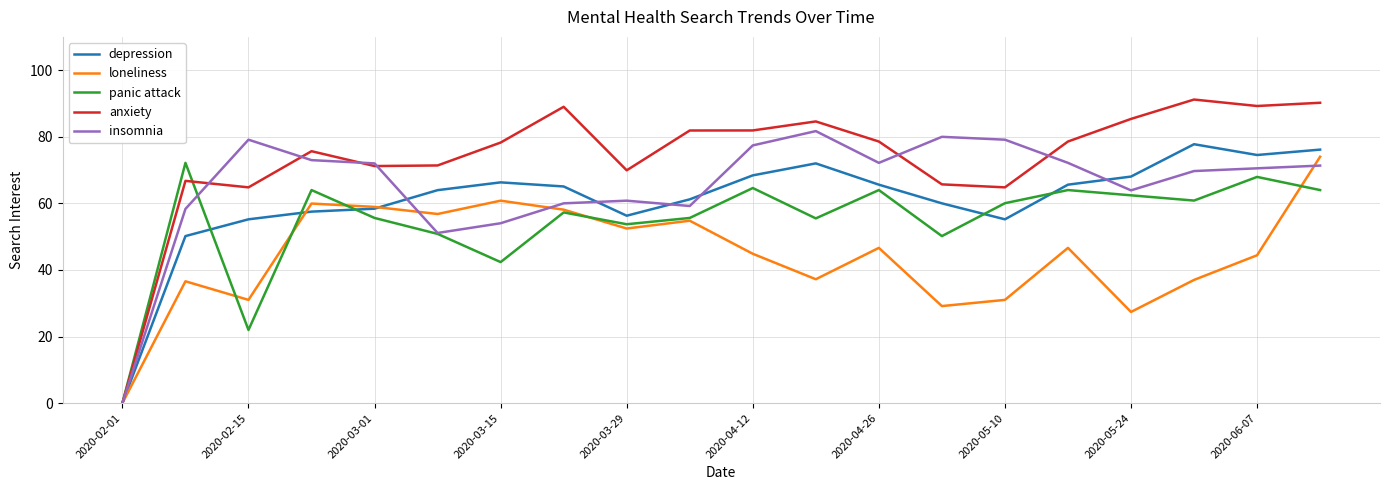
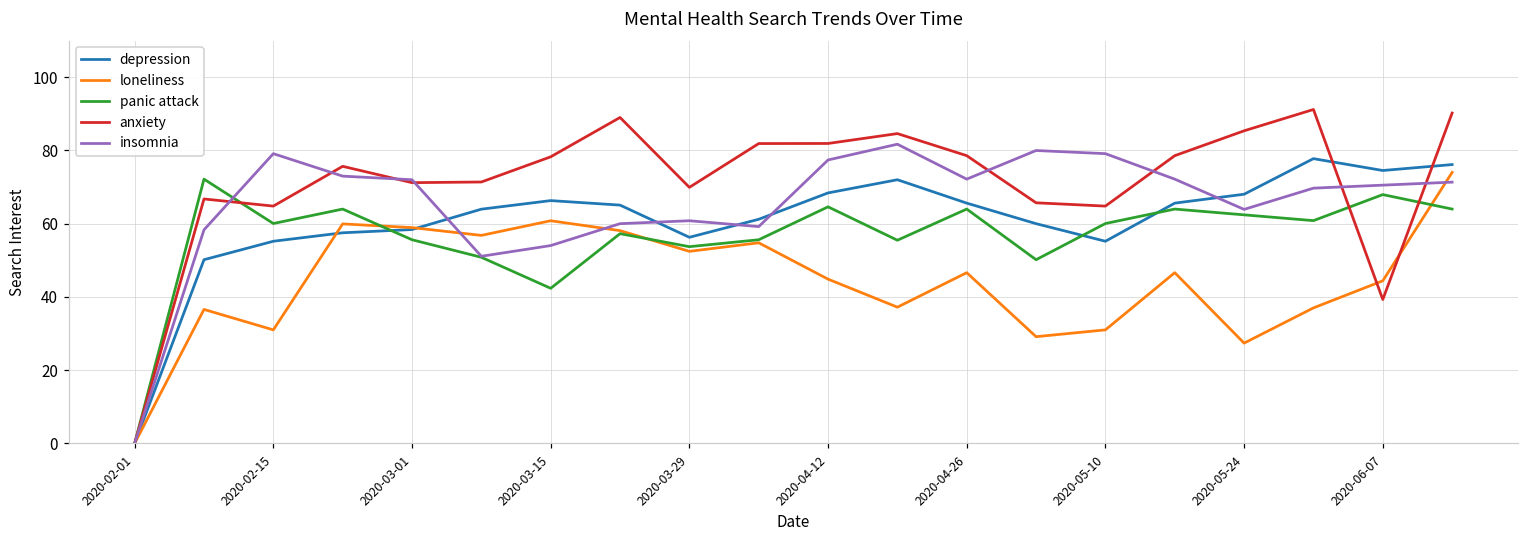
panic attack, 2020-02-15: 22 -> 60
anxiety, 2020-06-07: 89 -> 39
